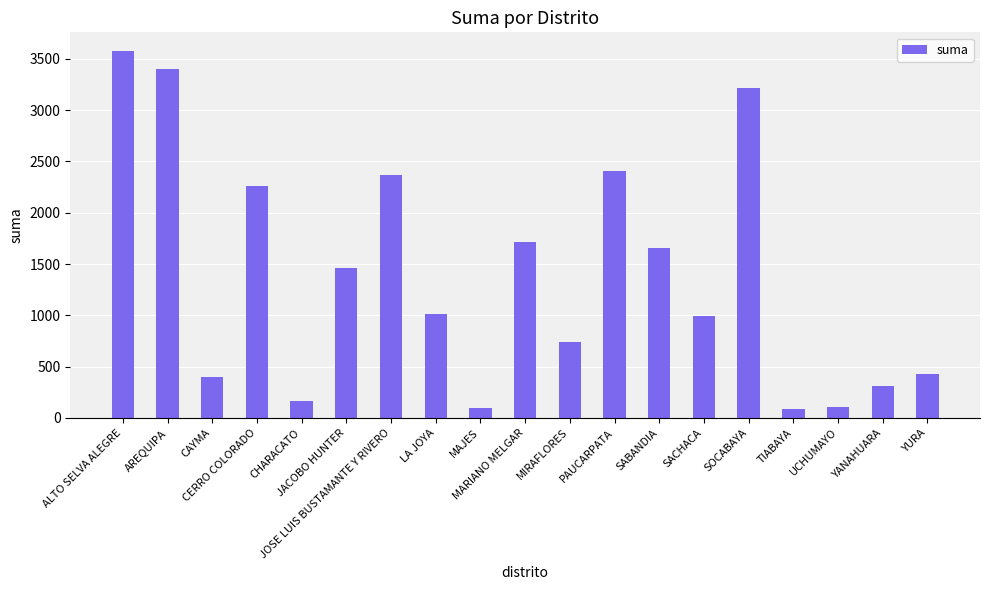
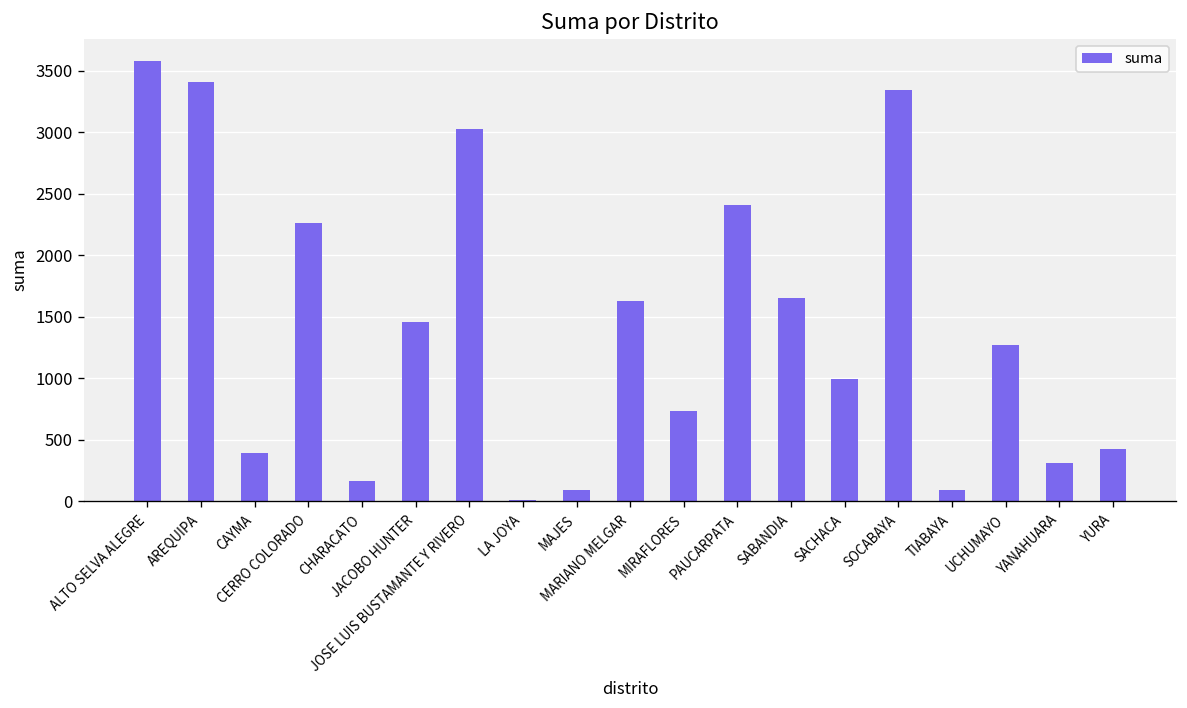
JOSE LUIS BUSTAMANTE Y RIVERO: 2370 -> 3030
LA JOYA: 1020 -> 20
MARIANO MELGAR: 1710 -> 1630
SOCABAYA: 3220 -> 3340
UCHUMAYO: 110 -> 1270
